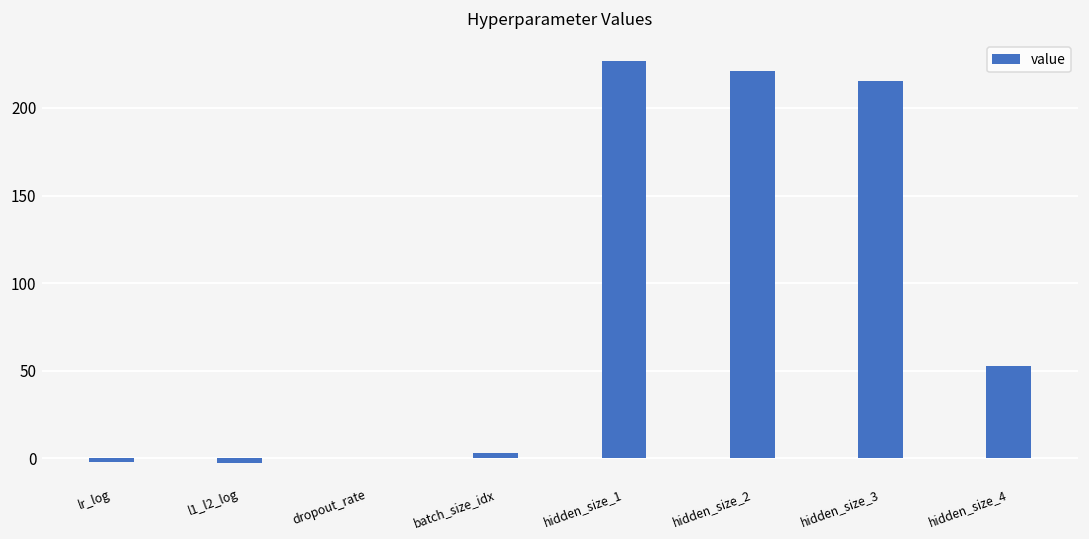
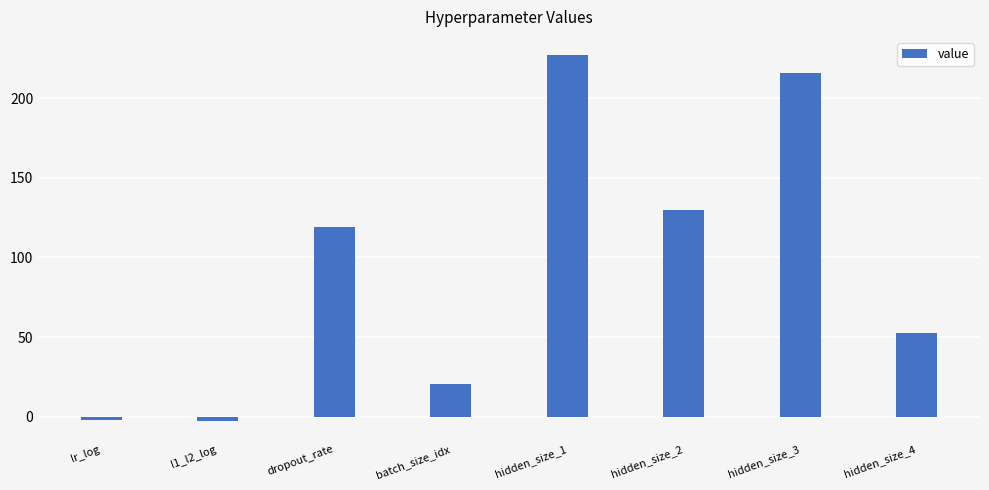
dropout_rate: 0 -> 119
batch_size_idx: 3 -> 21
hidden_size_2: 221 -> 130
